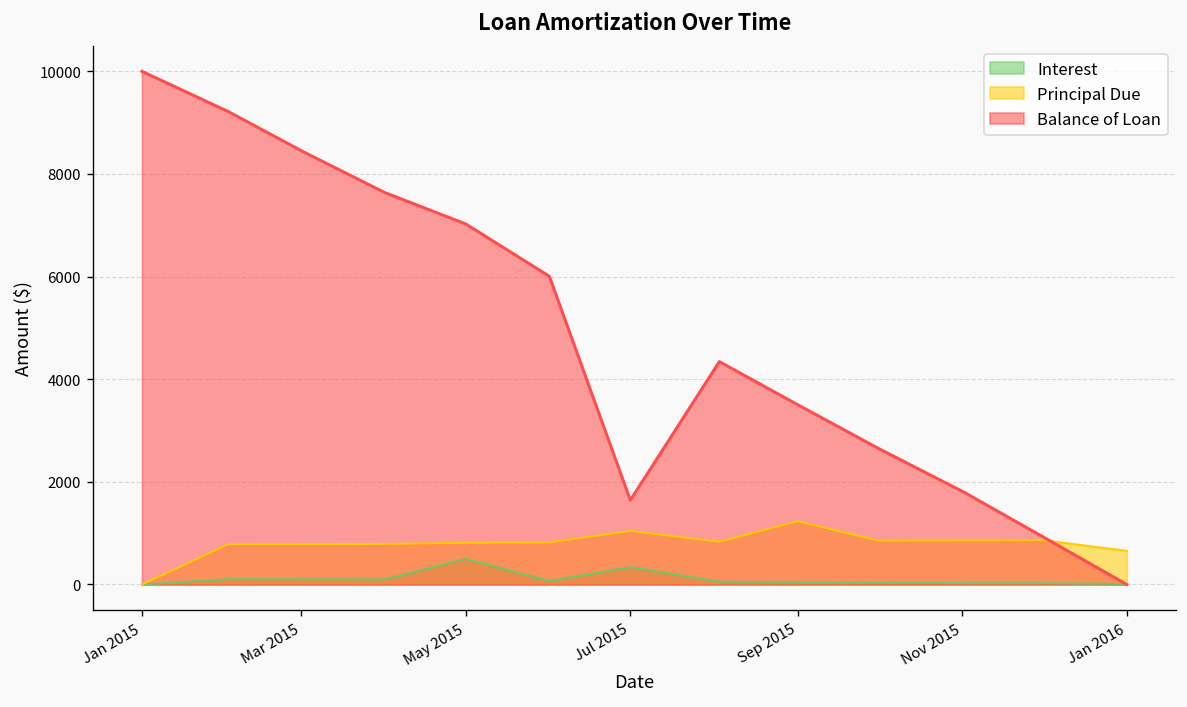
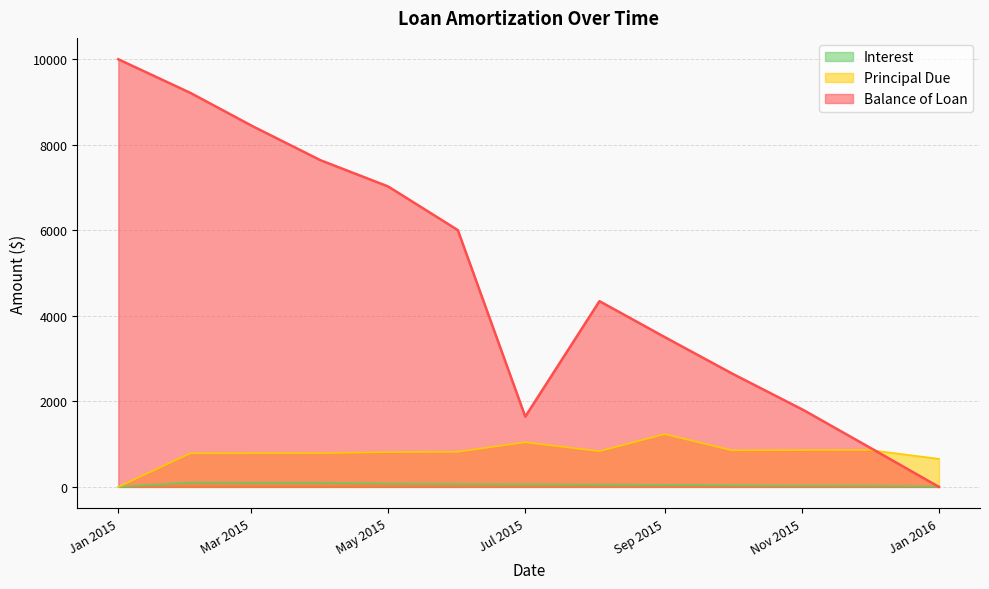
Interest, May 2015: 500 -> 100
Interest, Jul 2015: 300 -> 100
